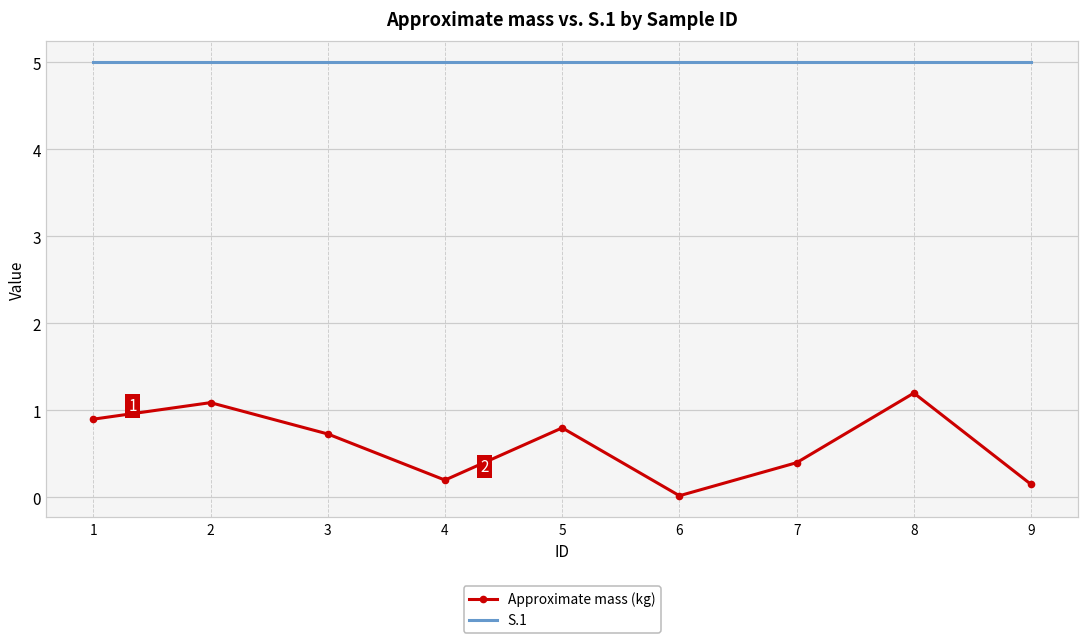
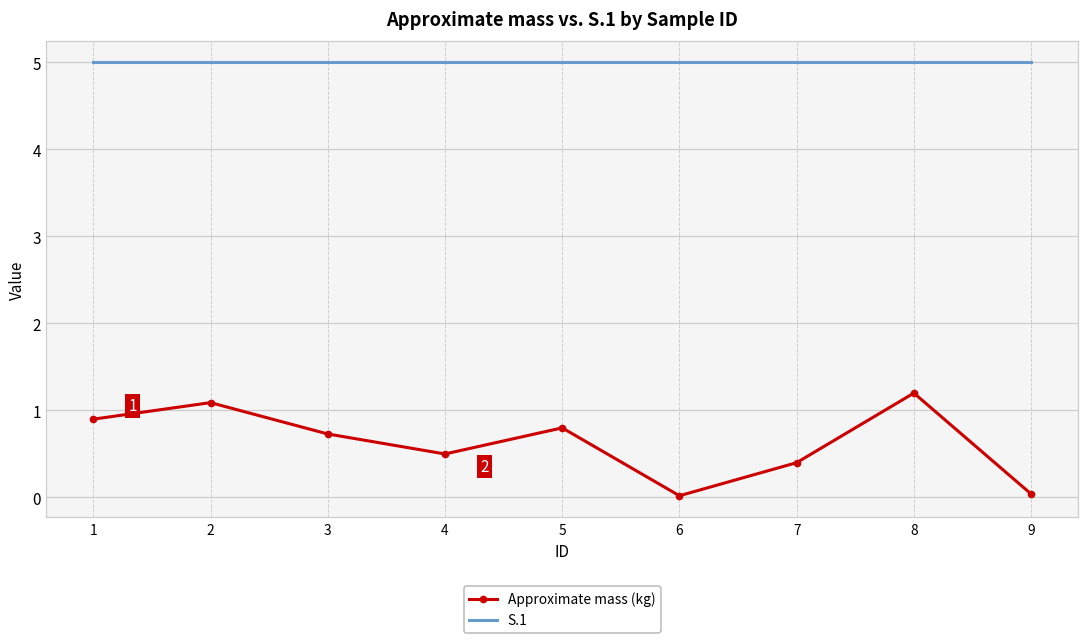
Approximate mass (kg), 4: 0.2 -> 0.5
Approximate mass (kg), 9: 0.2 -> 0.0
